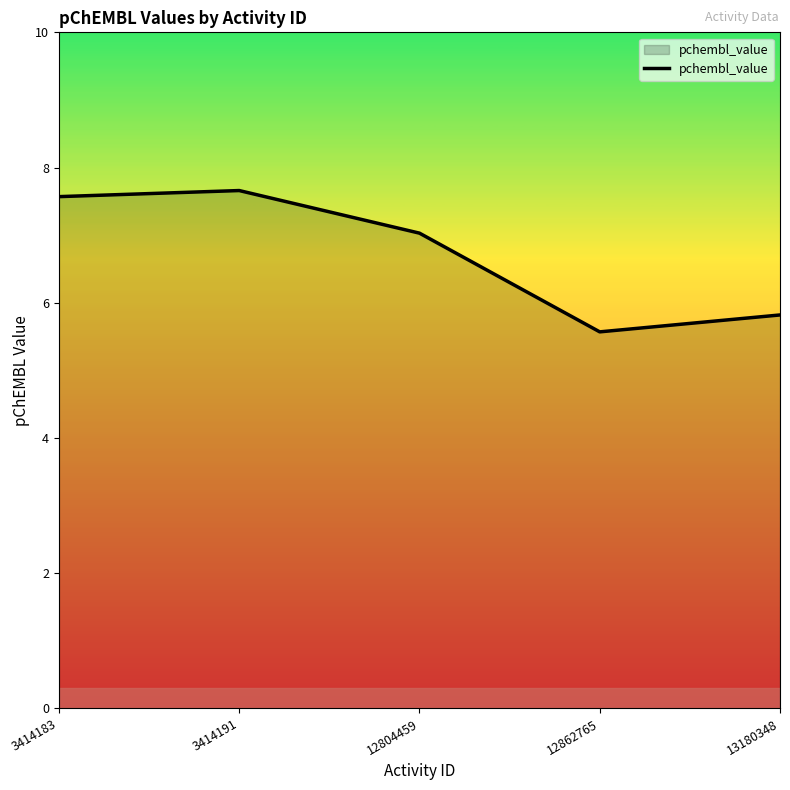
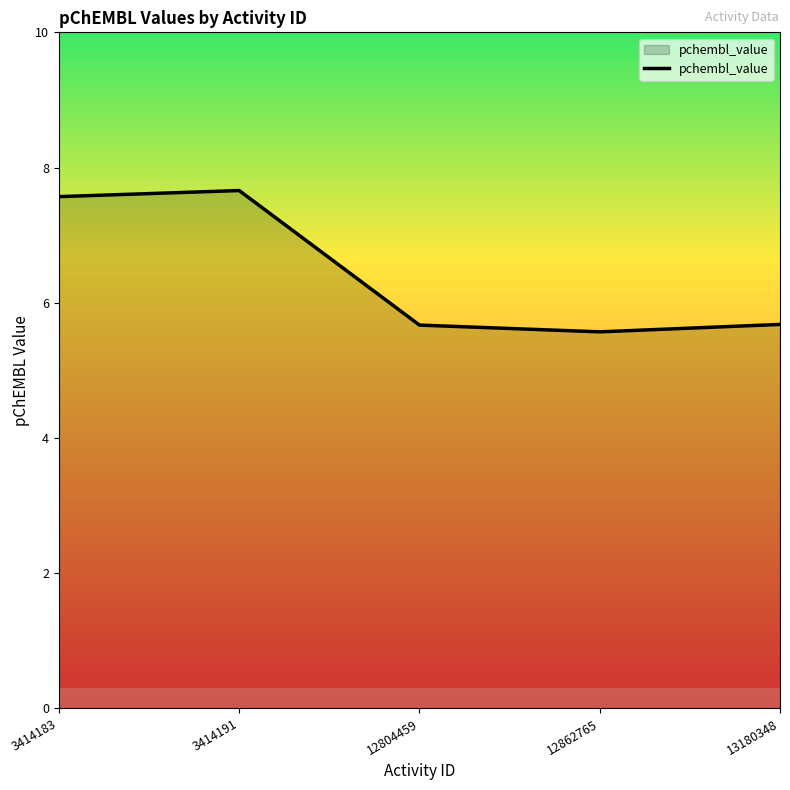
12804459: 7.0 -> 5.7
13180348: 5.8 -> 5.7
